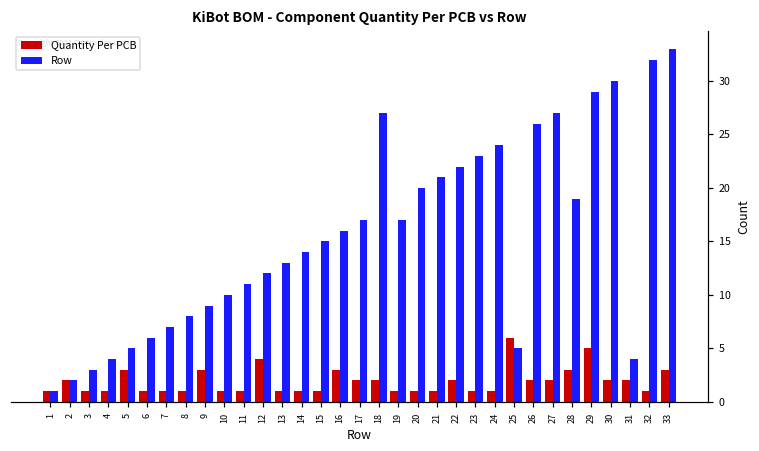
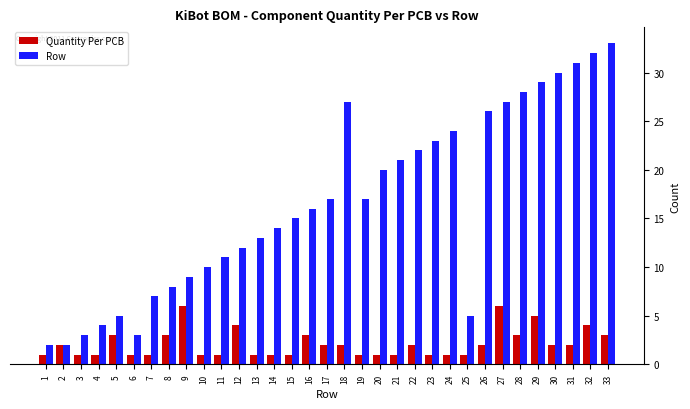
Row, 1: 1 -> 2
Row, 6: 6 -> 3
Quantity Per PCB, 8: 1 -> 3
Quantity Per PCB, 9: 3 -> 6
Quantity Per PCB, 25: 6 -> 1
Quantity Per PCB, 27: 2 -> 6
Row, 28: 19 -> 28
Row, 31: 4 -> 31
Quantity Per PCB, 32: 1 -> 4
